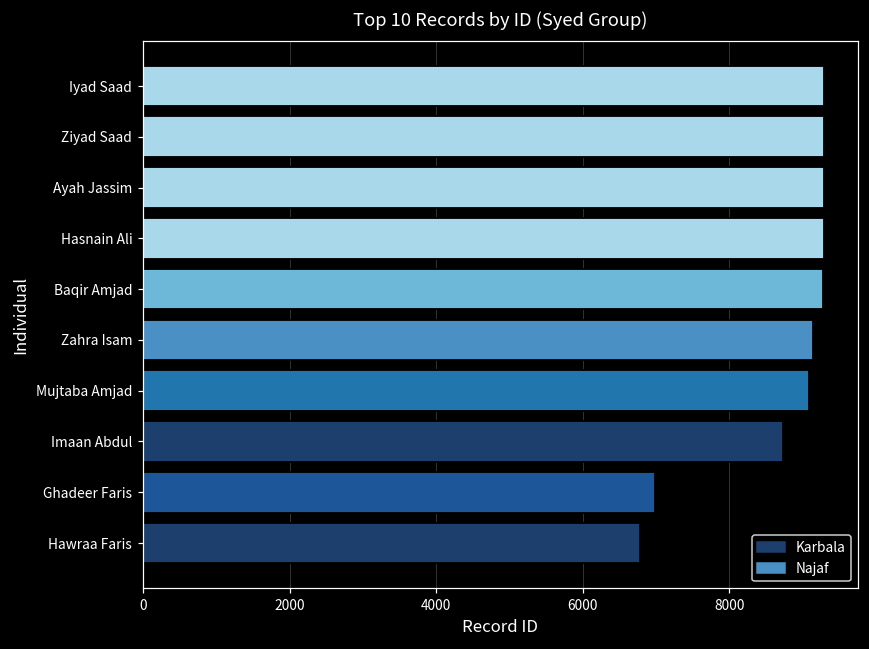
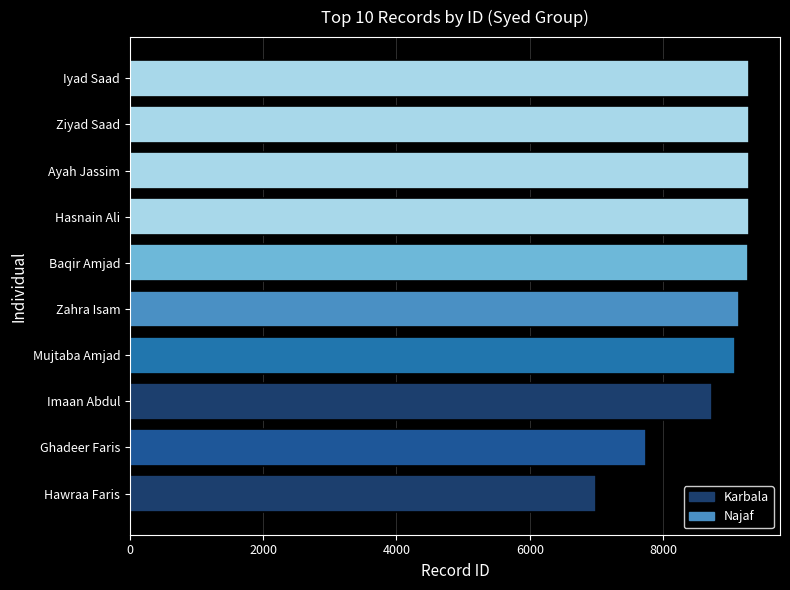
Ghadeer Faris: 7000 -> 7800
Hawraa Faris: 6800 -> 7000
